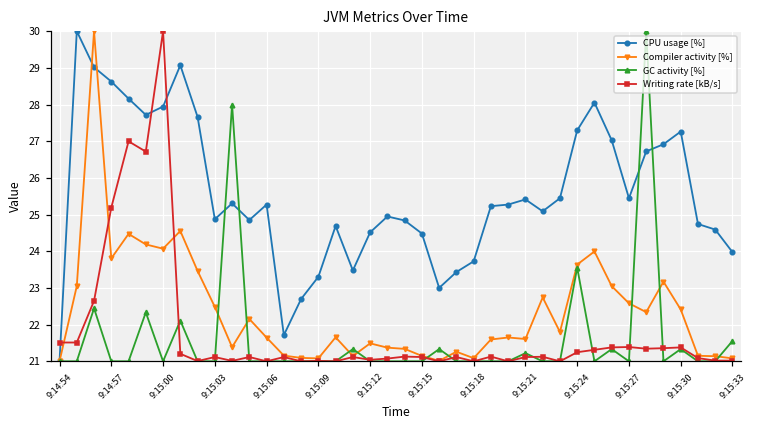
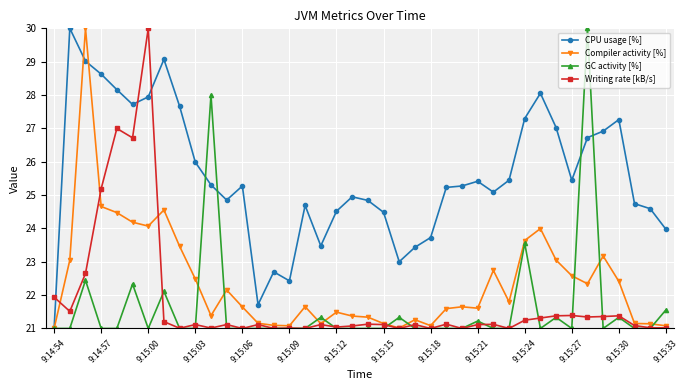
Writing rate [kB/s], 9:14:54: 21.5 -> 21.9
Compiler activity [%], 9:14:57: 23.8 -> 24.7
CPU usage [%], 9:15:03: 24.9 -> 26.0
CPU usage [%], 9:15:09: 23.3 -> 22.4
